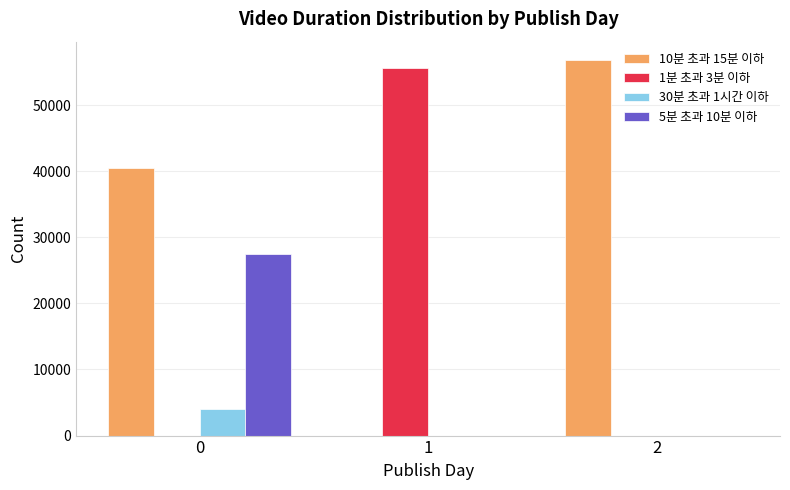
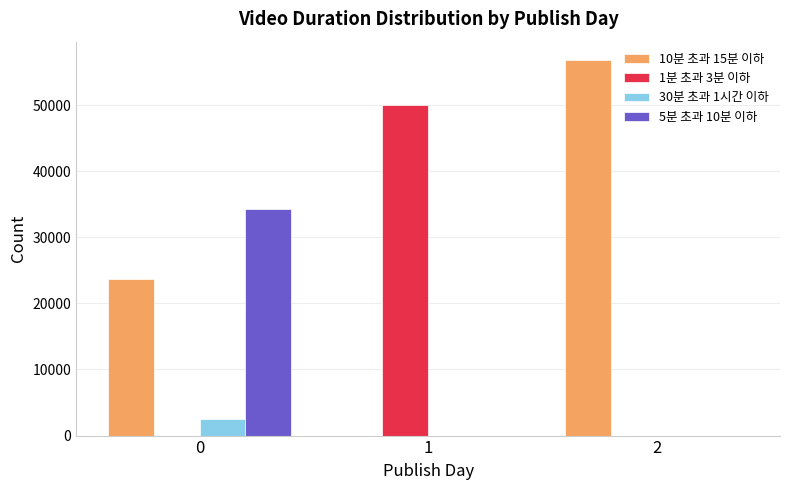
10분 초과 15분 이하, 0: 40000 -> 24000
30분 초과 1시간 이하, 0: 4000 -> 2000
5분 초과 10분 이하, 0: 27000 -> 34000
1분 초과 3분 이하, 1: 56000 -> 50000
